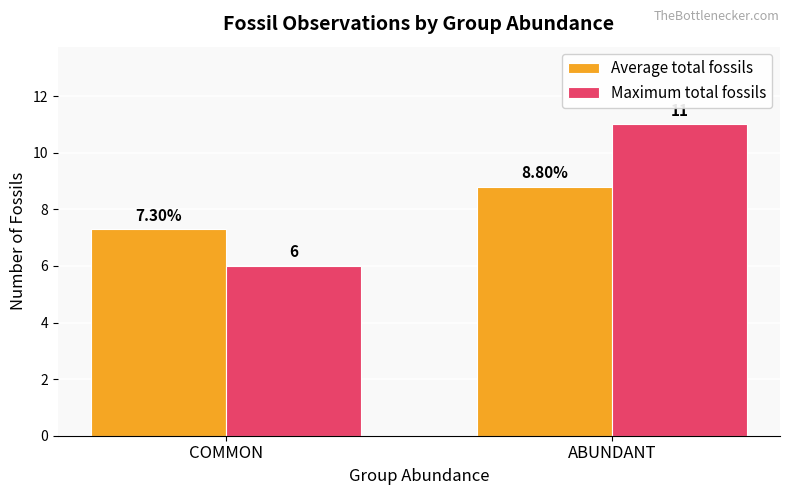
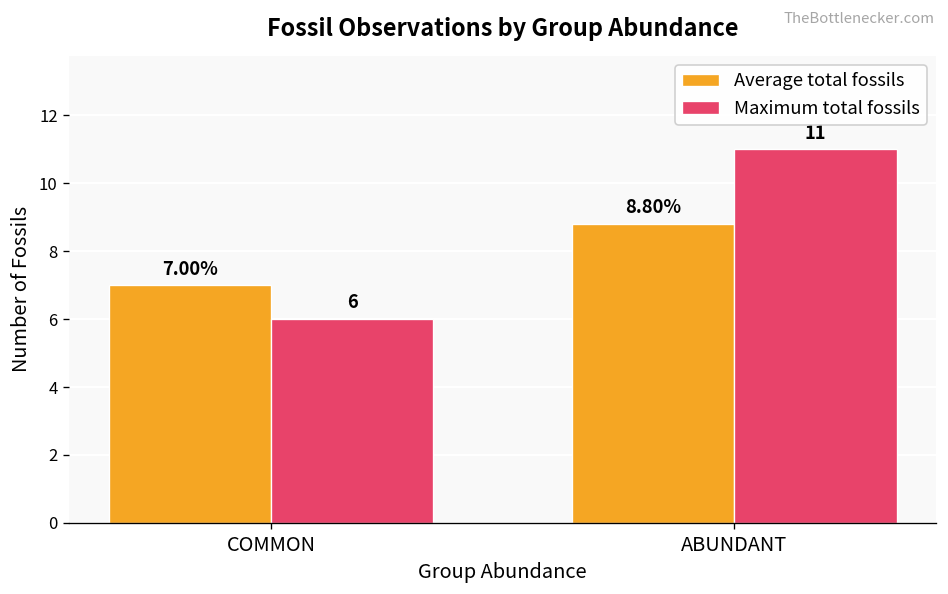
Average total fossils, COMMON: 7.30% -> 7.00%
